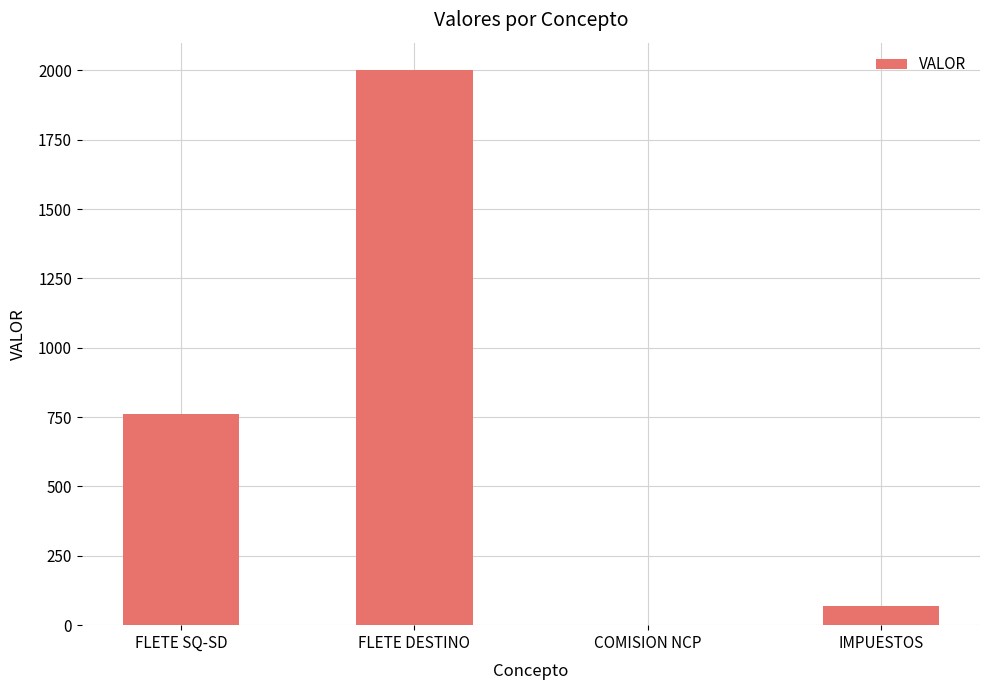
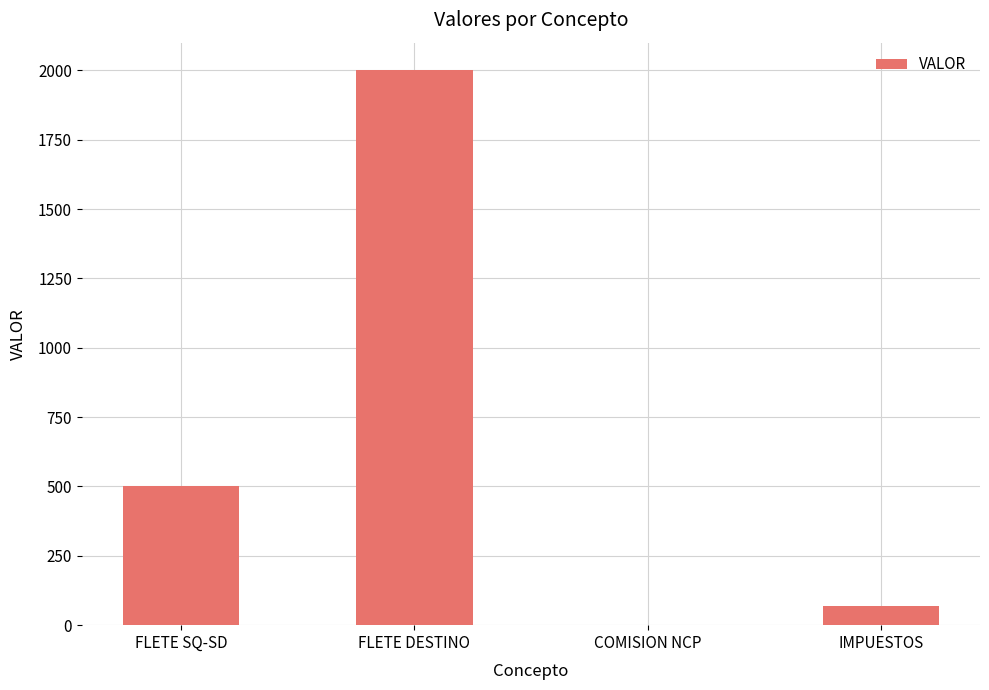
FLETE SQ-SD: 760 -> 500
